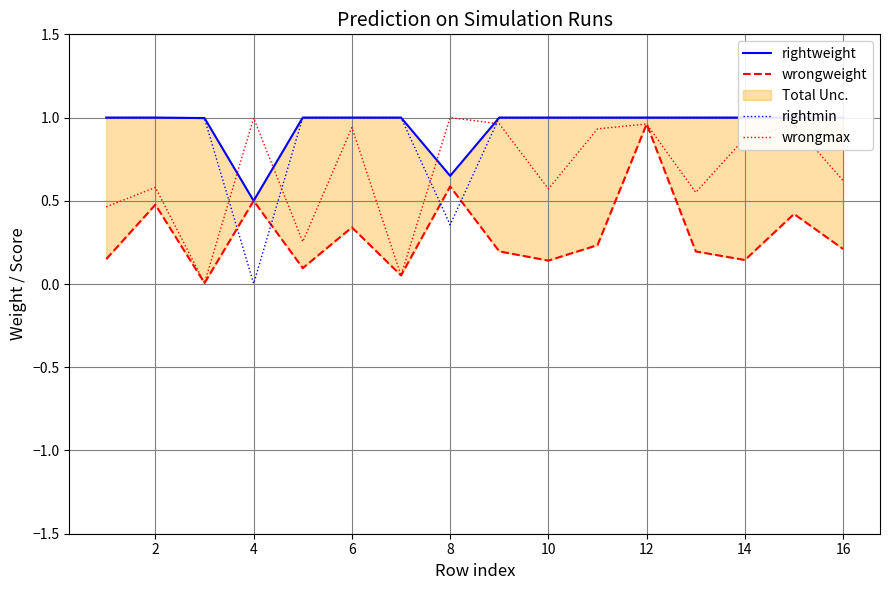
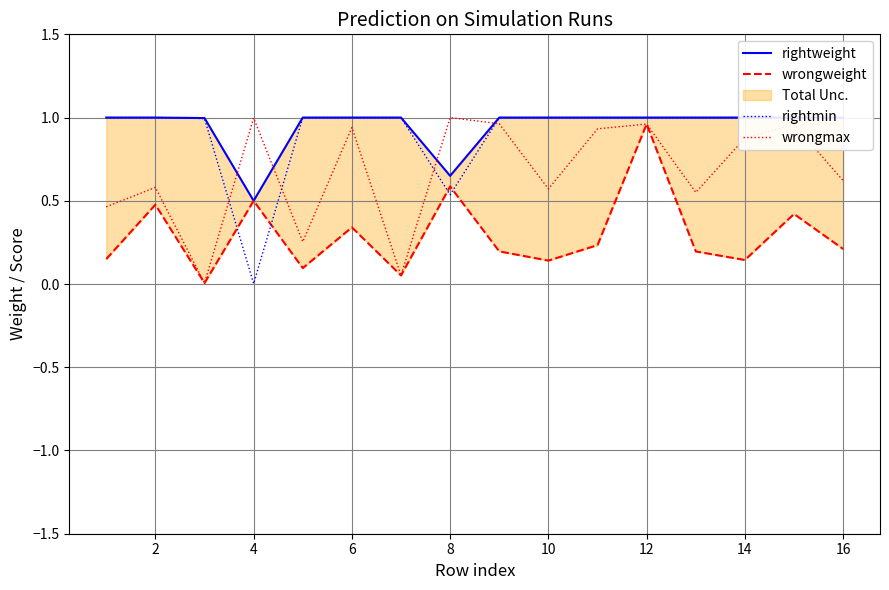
rightmin, 8: 0.36 -> 0.54
